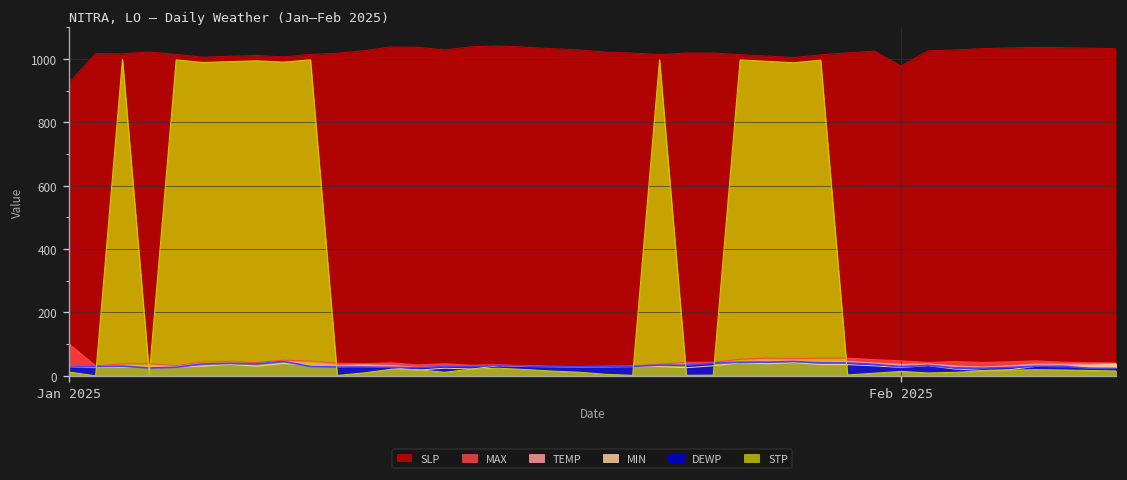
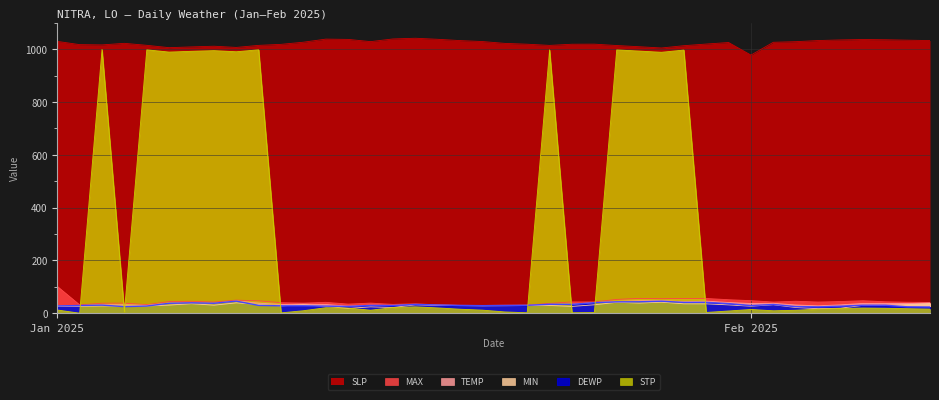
SLP, Jan 2025: 920 -> 1030
